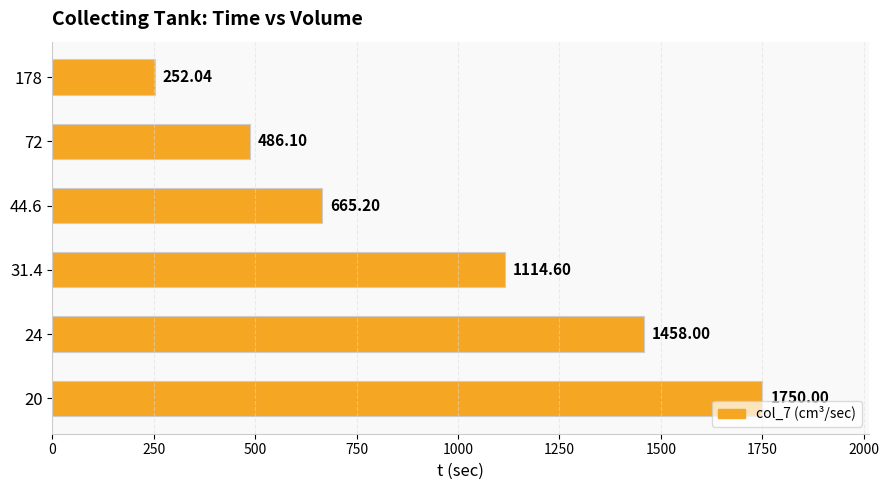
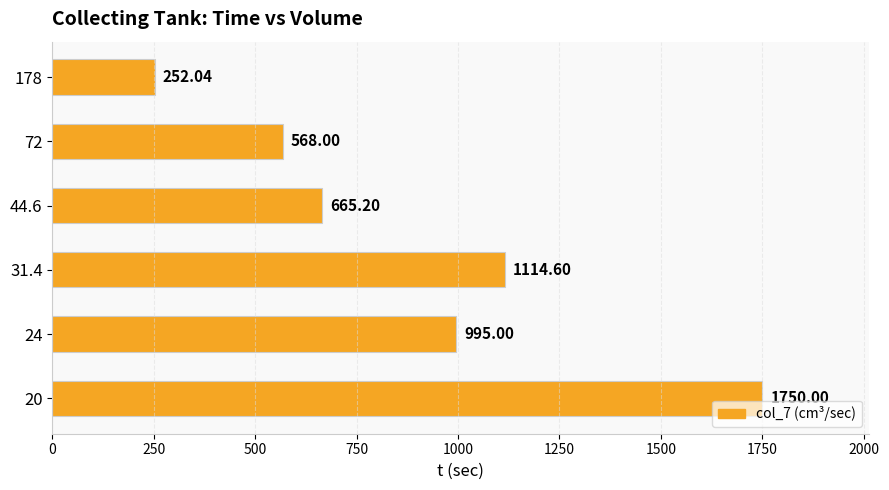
72: 486.10 -> 568.00
24: 1458.00 -> 995.00
